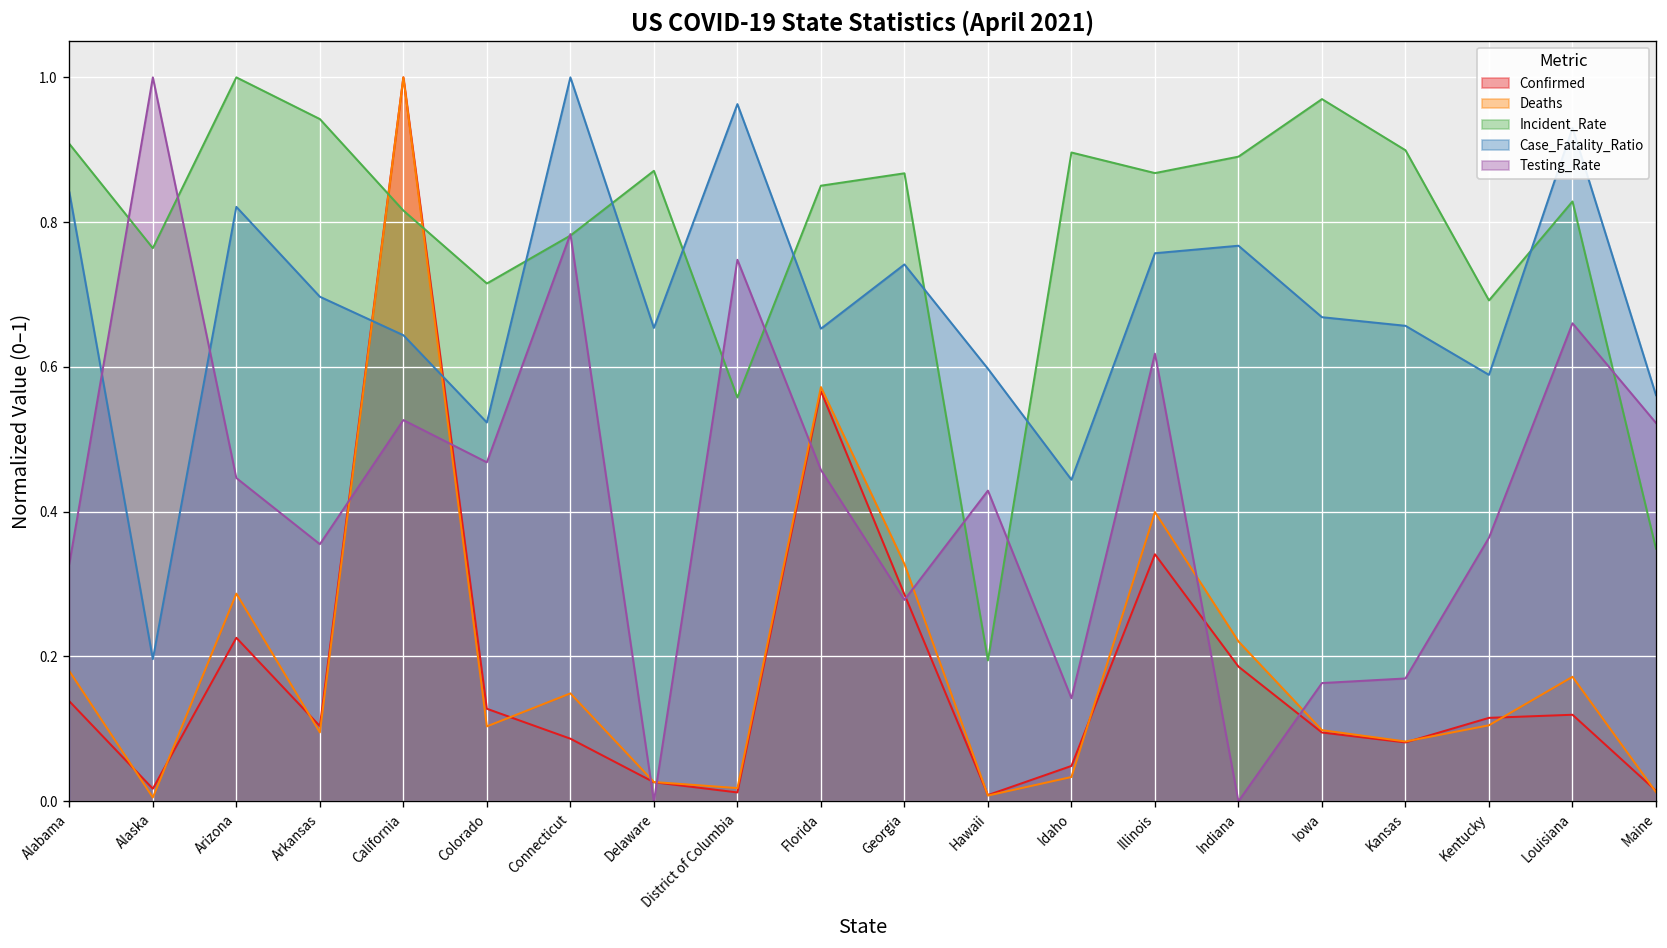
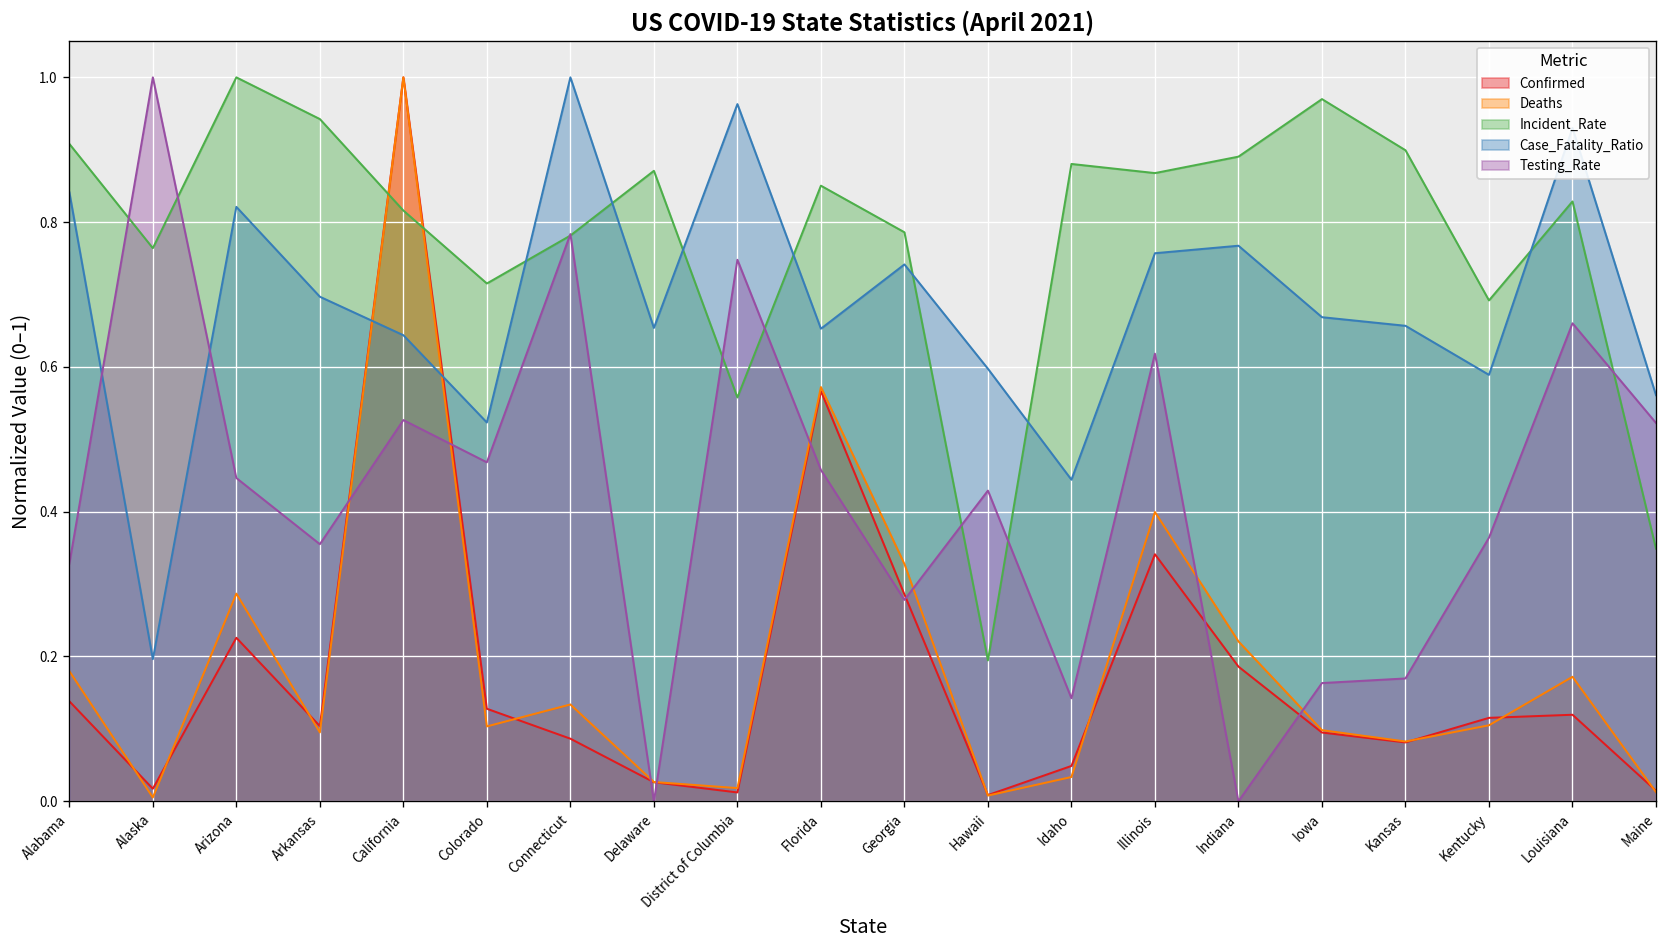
Deaths, Connecticut: 0.15 -> 0.13
Incident_Rate, Georgia: 0.87 -> 0.79
Incident_Rate, Idaho: 0.90 -> 0.88
